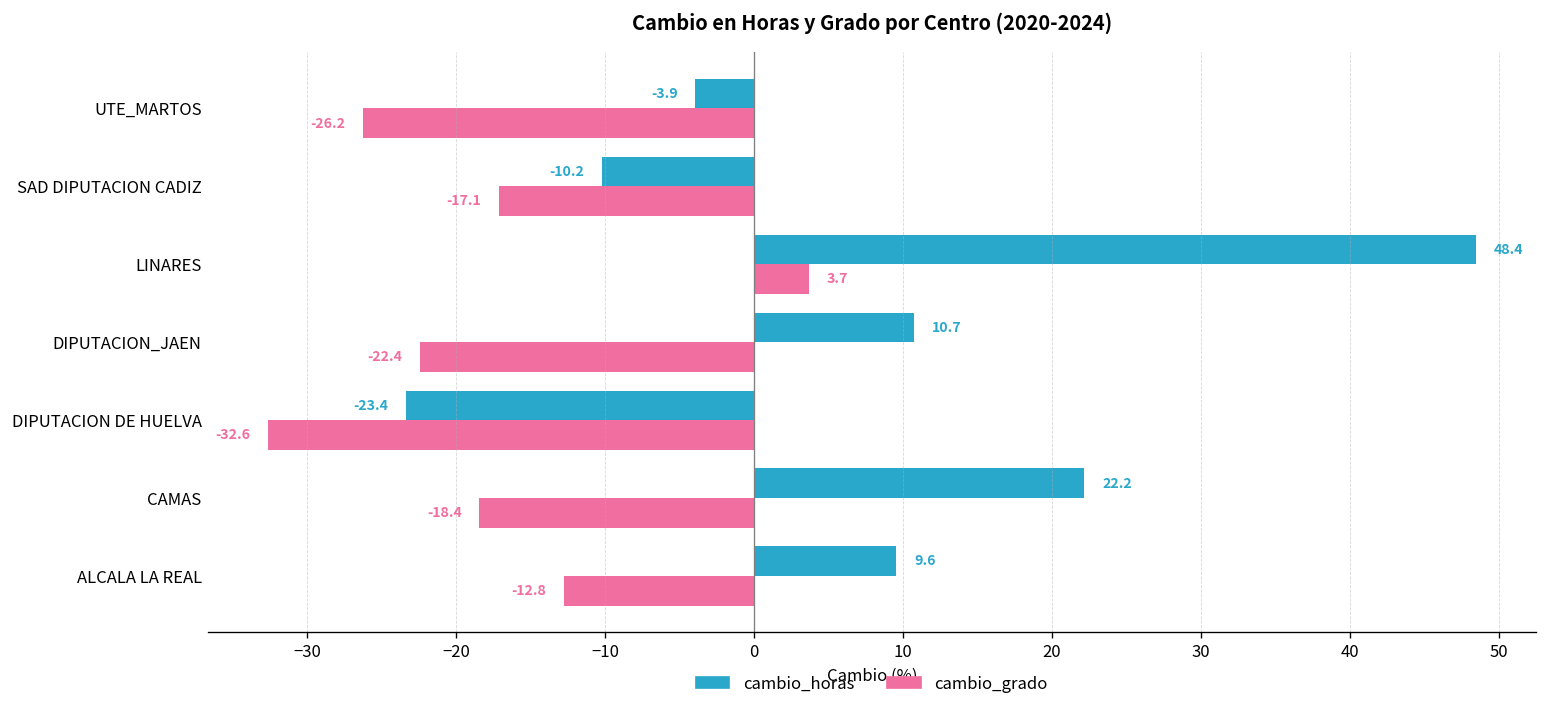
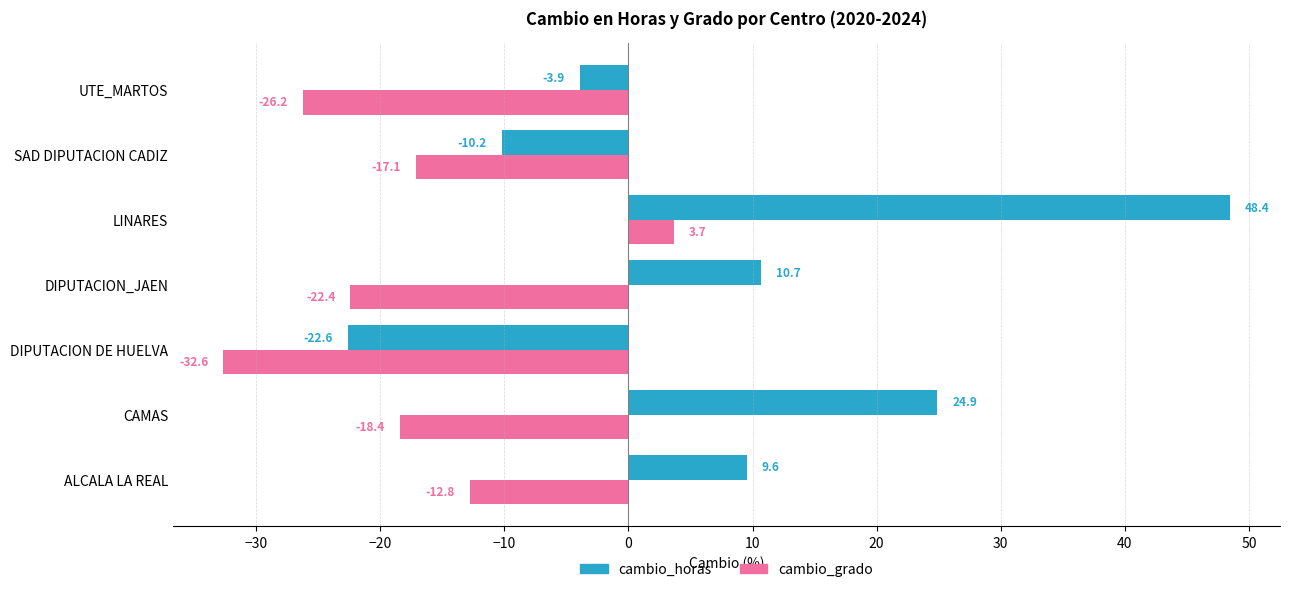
cambio_horas, DIPUTACION DE HUELVA: -23.4 -> -22.6
cambio_horas, CAMAS: 22.2 -> 24.9
